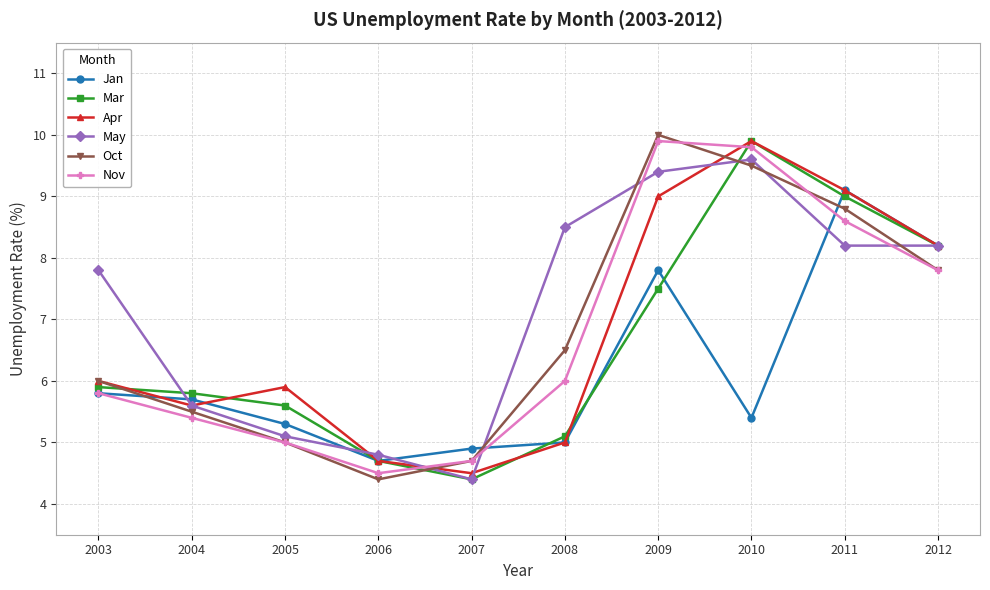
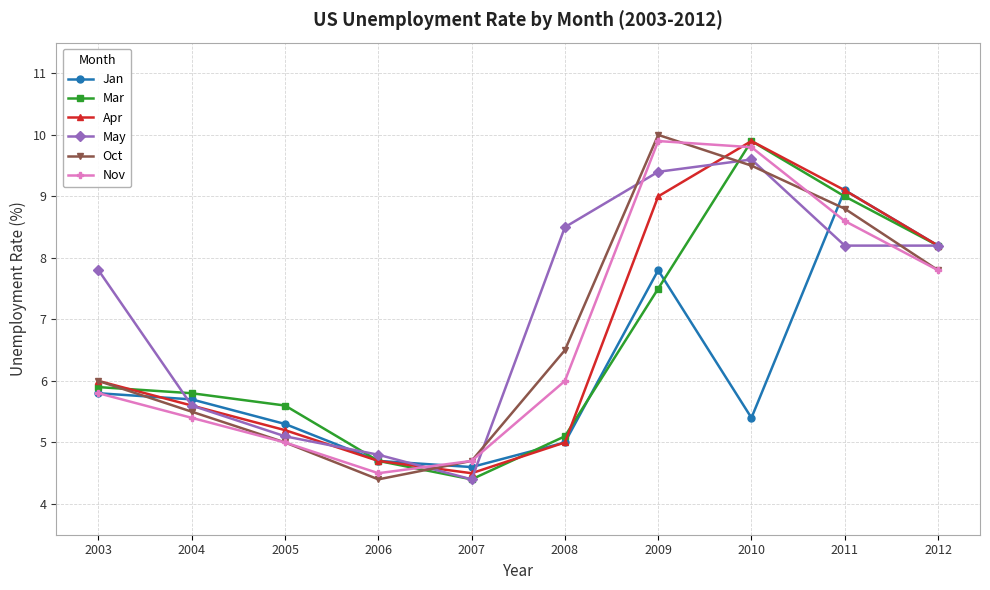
Apr, 2005: 5.9 -> 5.2
Jan, 2007: 4.9 -> 4.6
